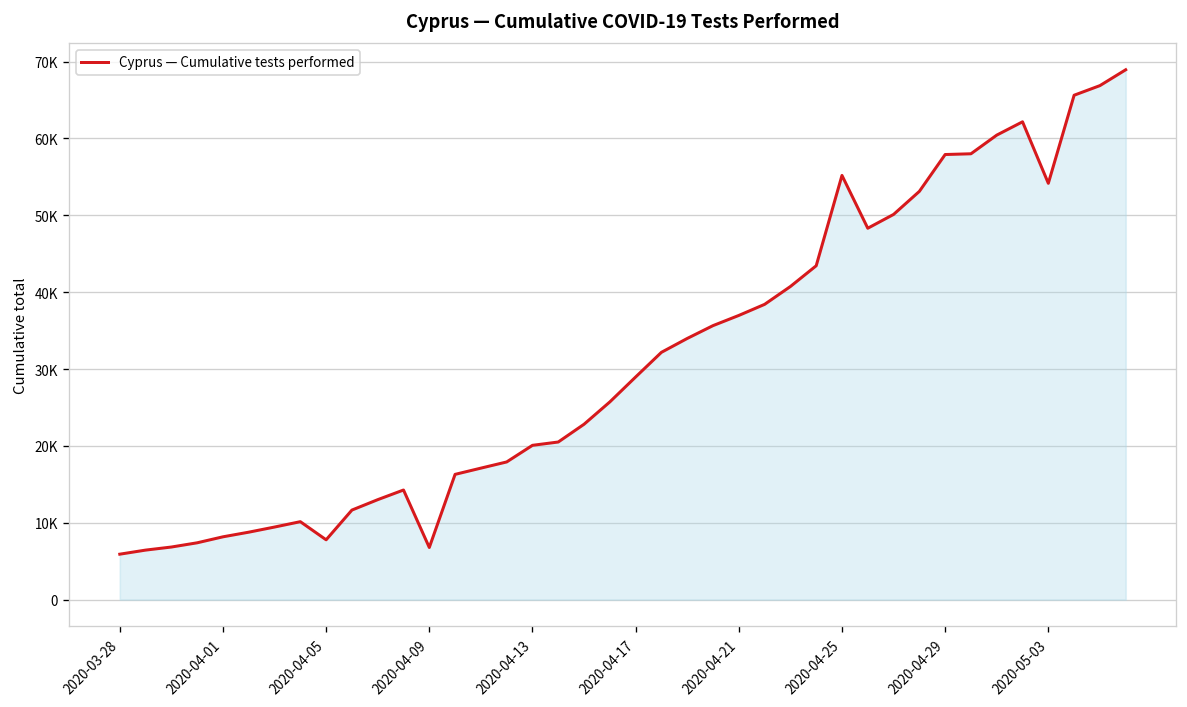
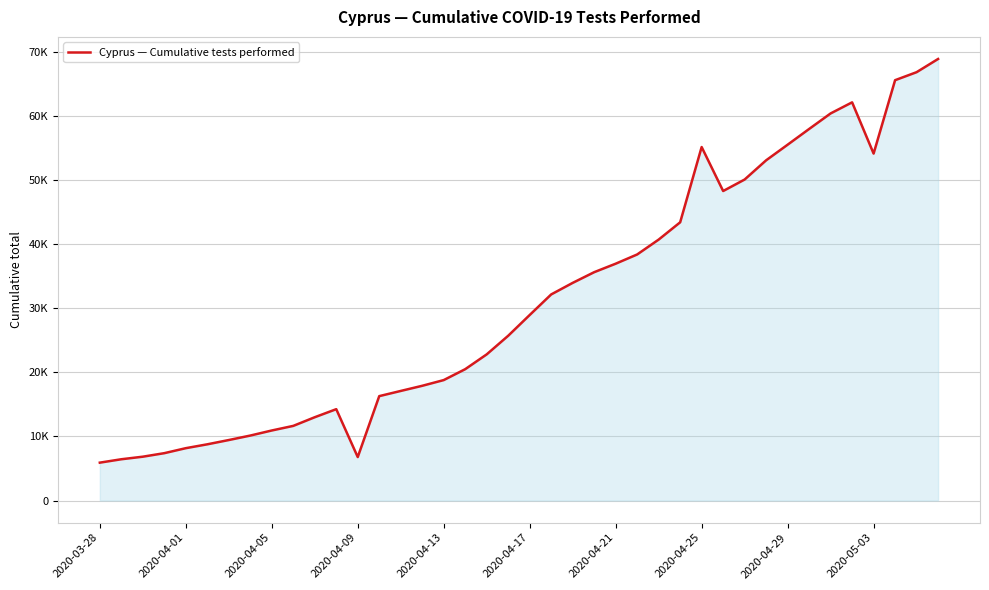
2020-04-05: 8000 -> 11000
2020-04-13: 20000 -> 19000
2020-04-29: 58000 -> 56000
